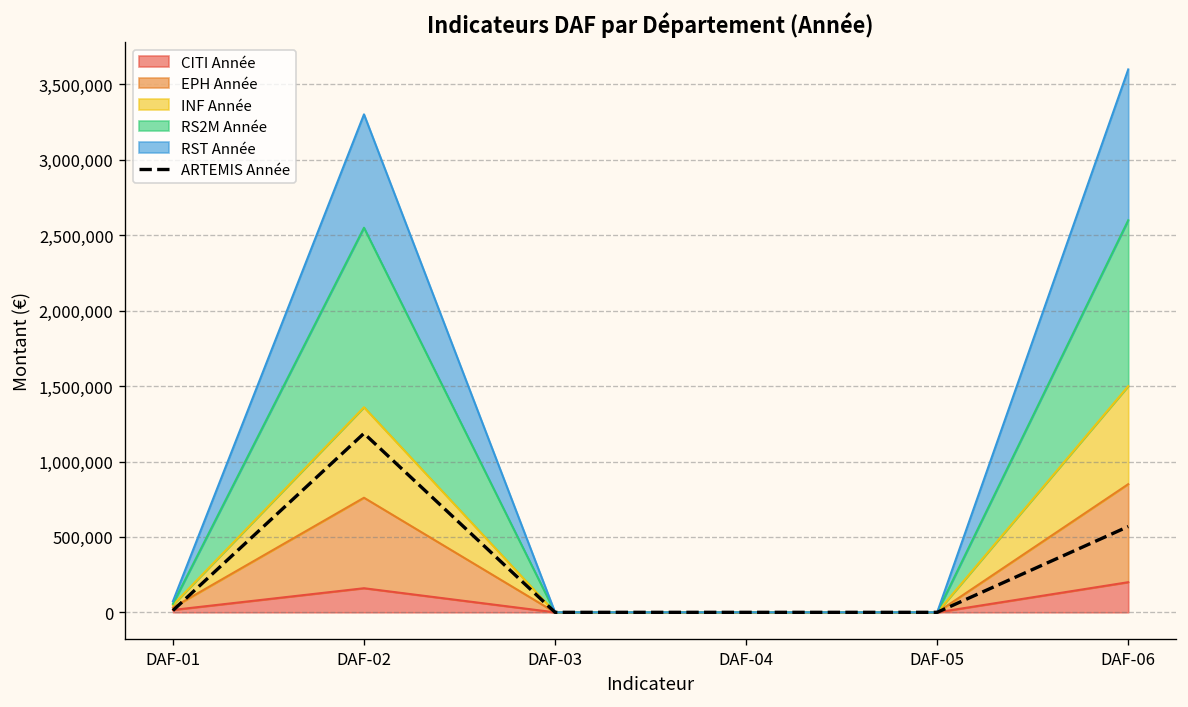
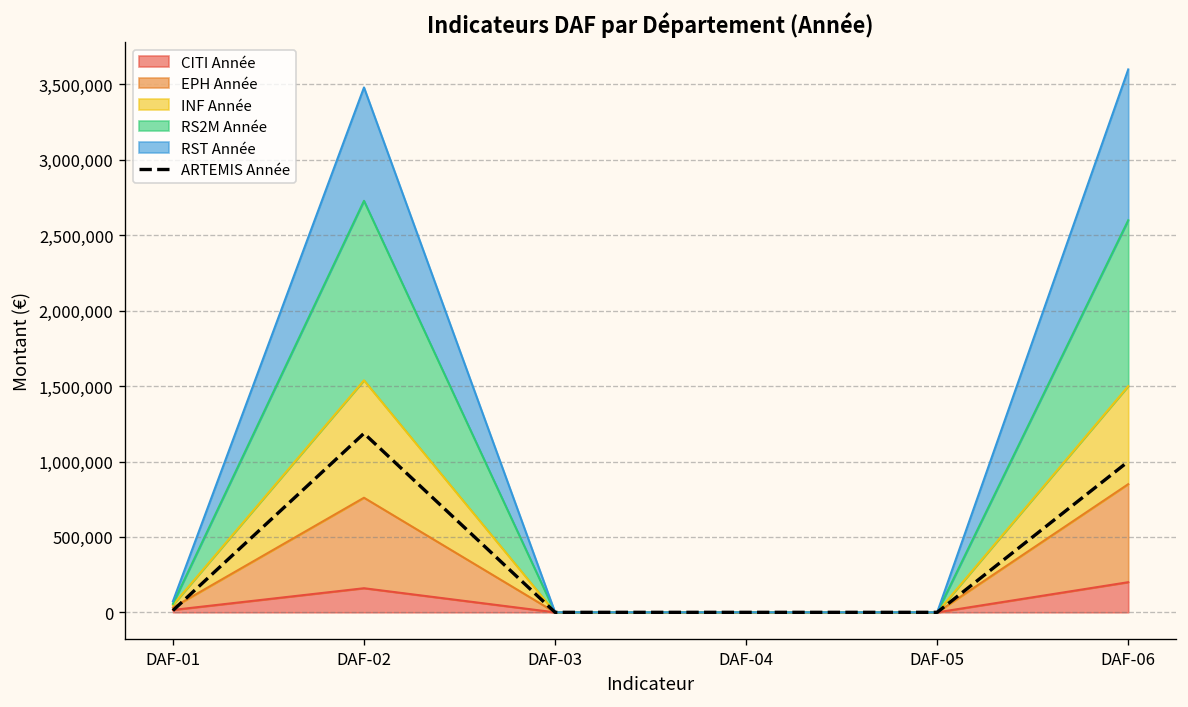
INF Année, DAF-02: 600,000 -> 780,000
ARTEMIS Année, DAF-06: 570,000 -> 1,000,000
